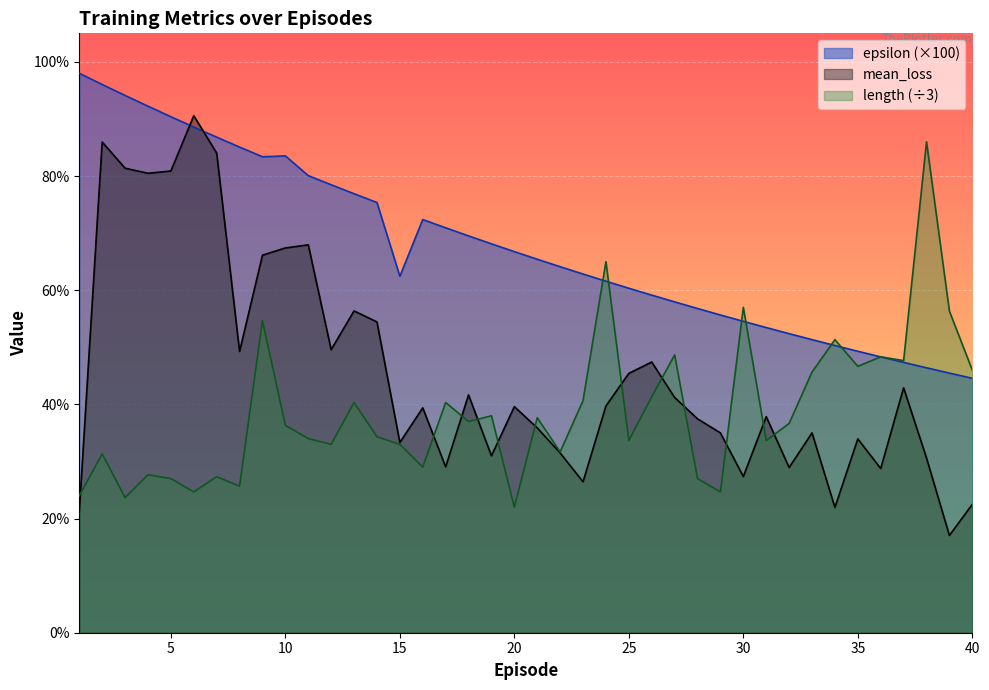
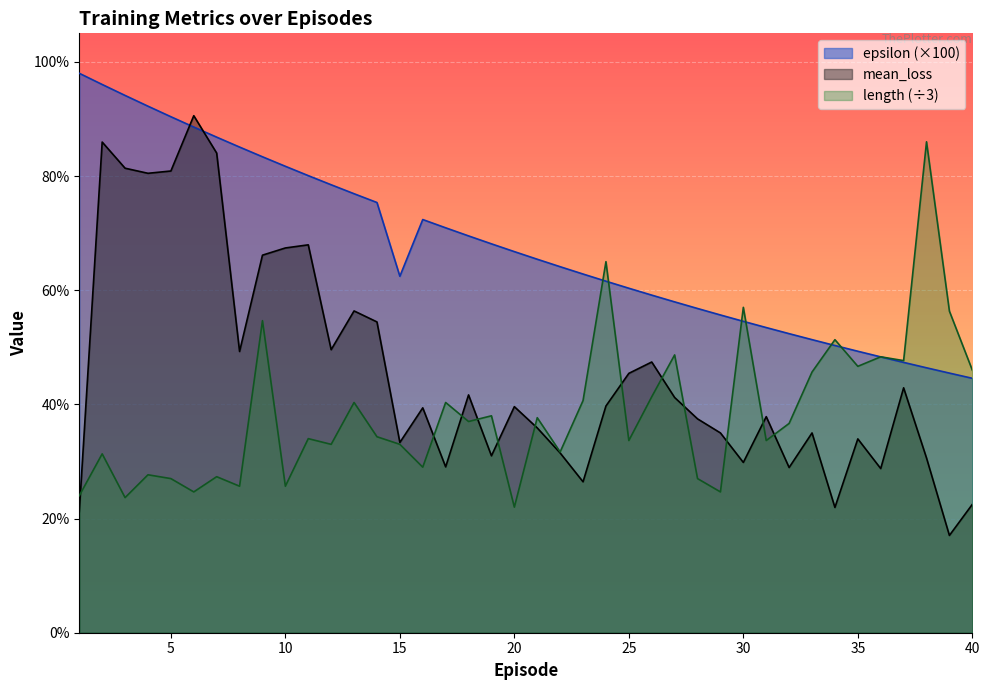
epsilon (×100), 10: 84% -> 82%
length (÷3), 10: 36% -> 26%
mean_loss, 30: 27% -> 30%
